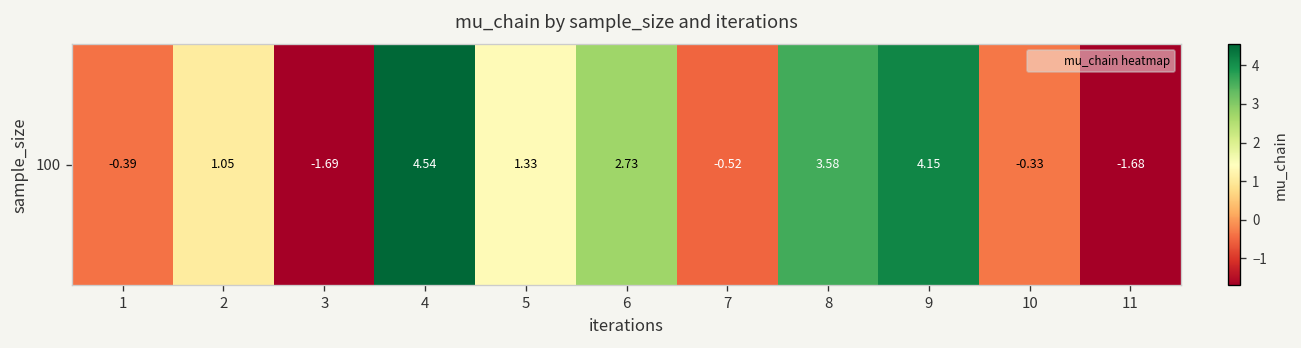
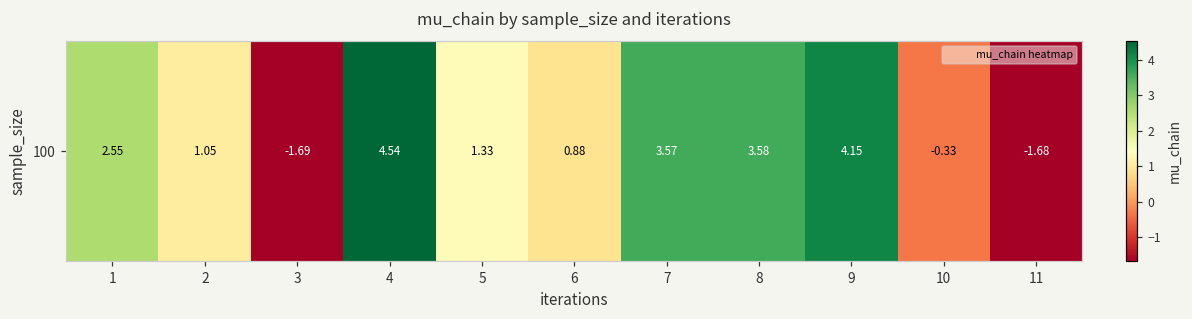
100, 1: -0.39 -> 2.55
100, 6: 2.73 -> 0.88
100, 7: -0.52 -> 3.57
